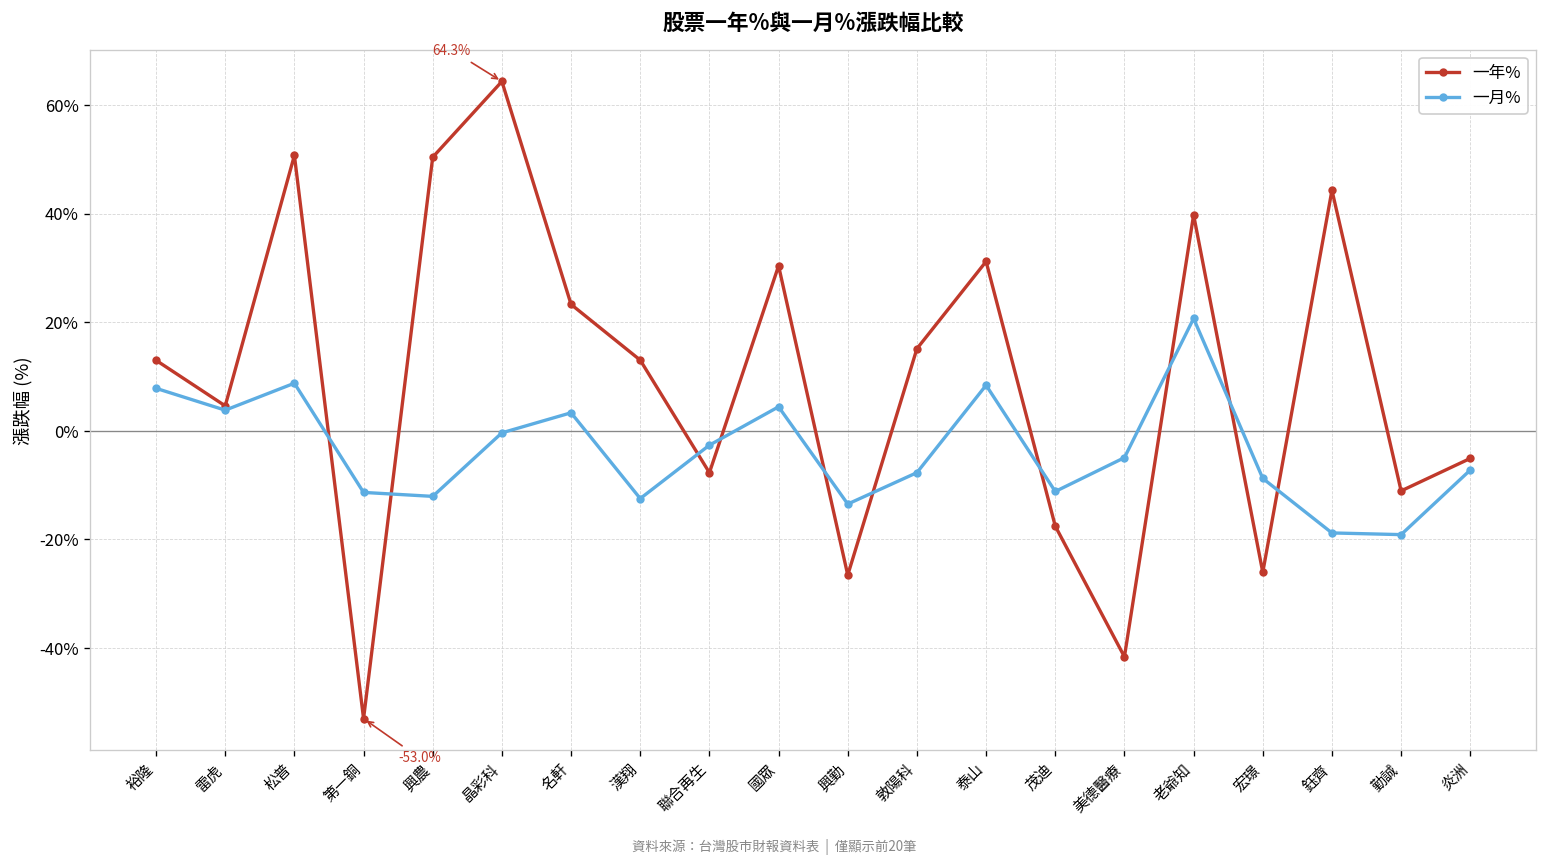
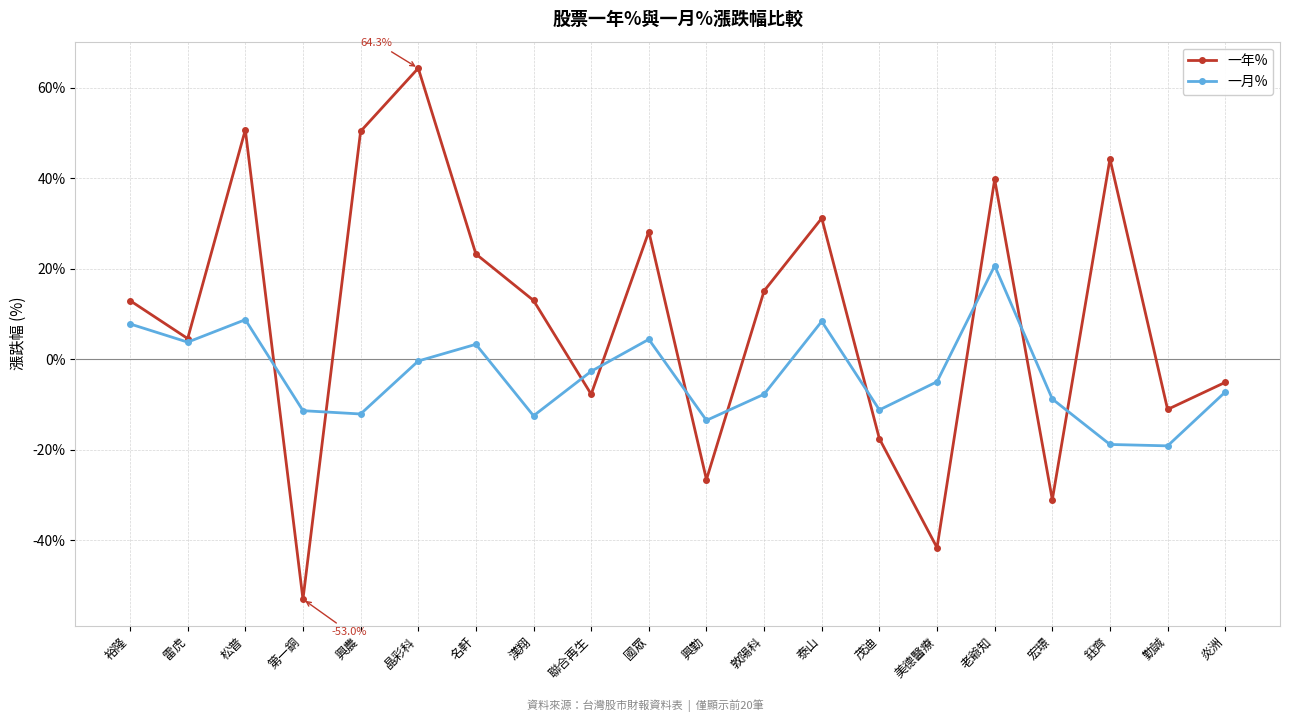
一年%, 國眾: 30% -> 28%
一年%, 宏璟: -26% -> -31%
